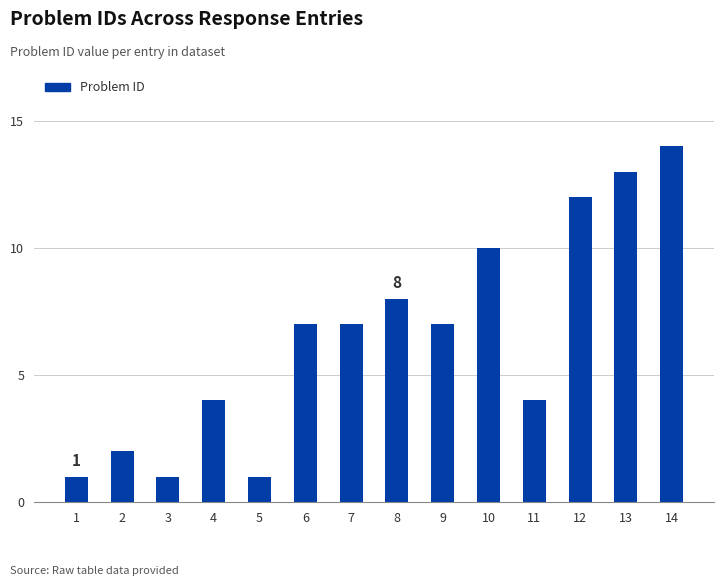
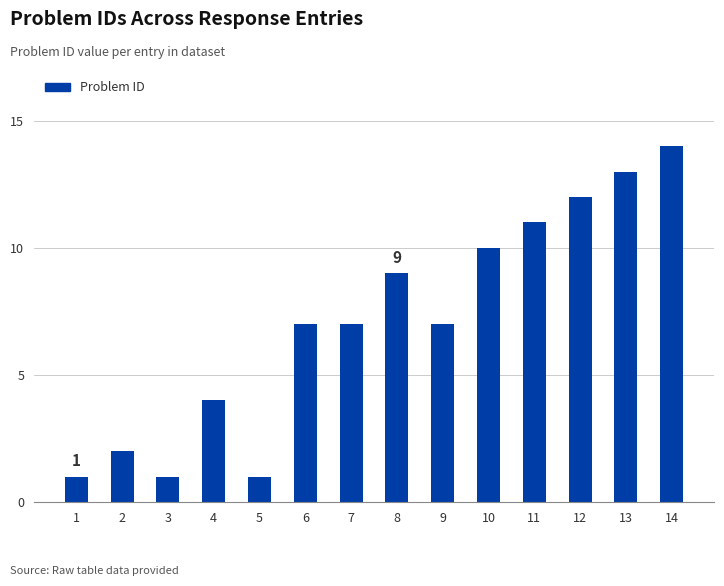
8: 8 -> 9
11: 4 -> 11
